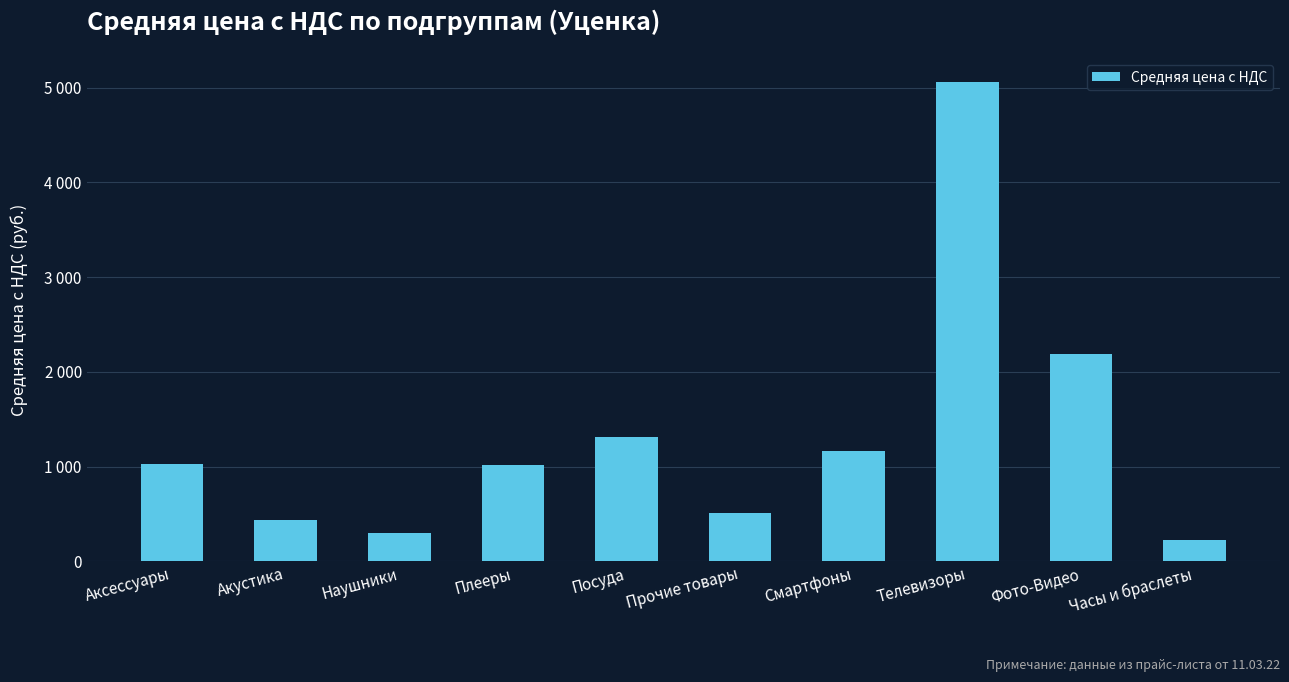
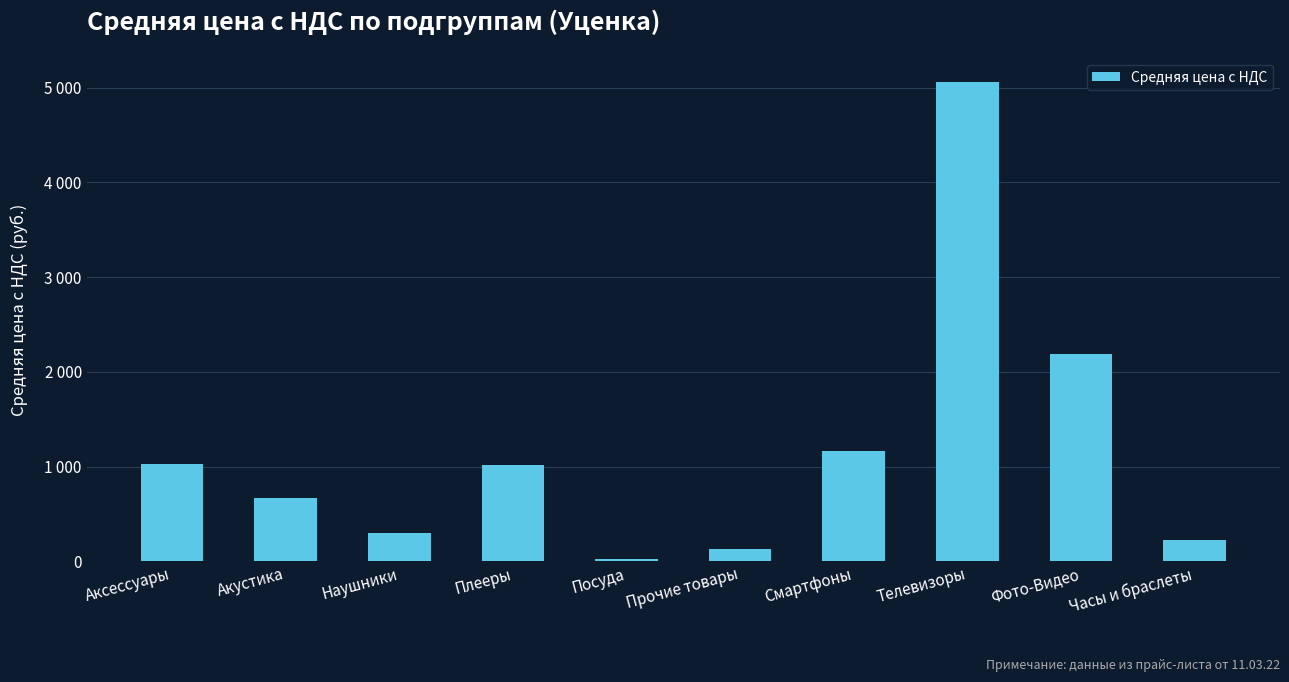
Акустика: 400 -> 700
Посуда: 1300 -> 0
Прочие товары: 500 -> 100
